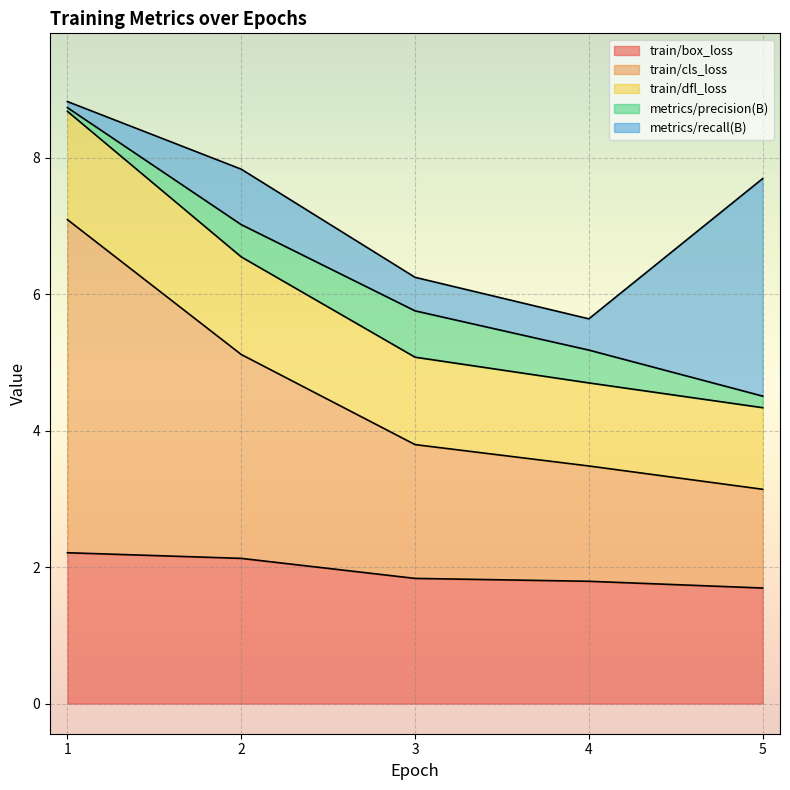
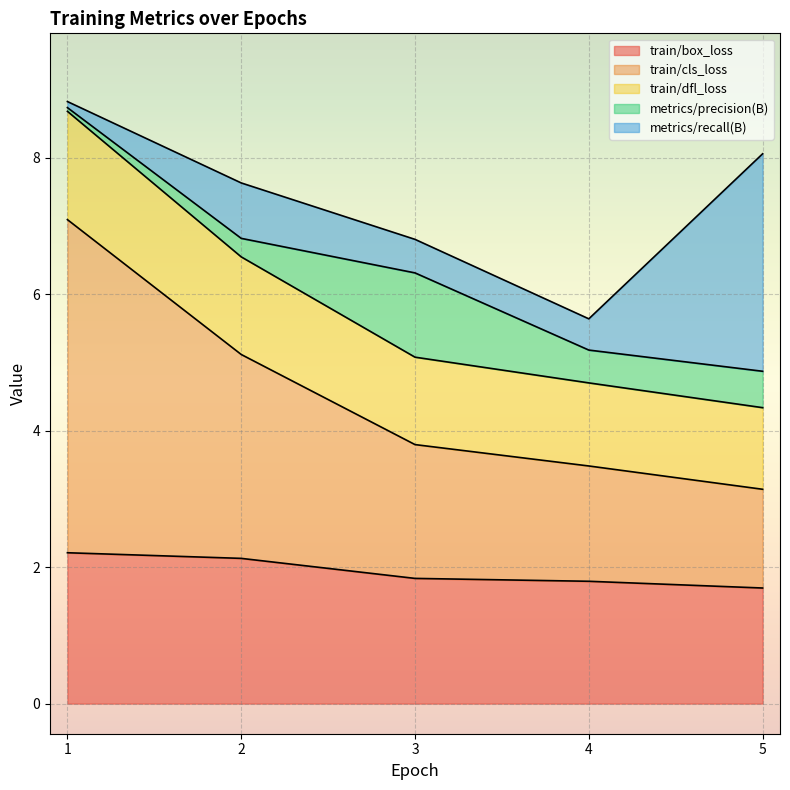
metrics/precision(B), 2: 0.5 -> 0.3
metrics/precision(B), 3: 0.7 -> 1.2
metrics/precision(B), 5: 0.2 -> 0.5
